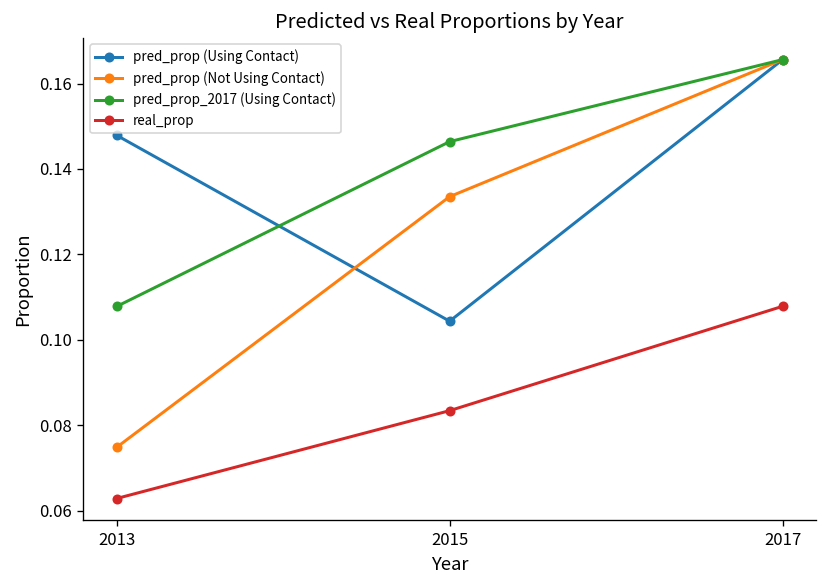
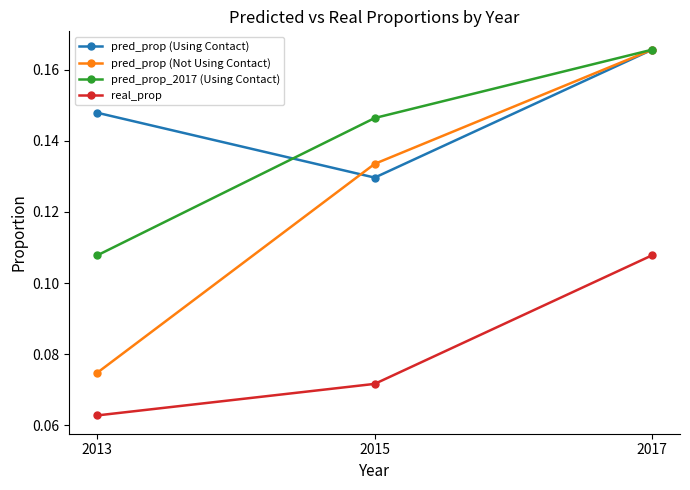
pred_prop (Using Contact), 2015: 0.104 -> 0.130
real_prop, 2015: 0.083 -> 0.072
